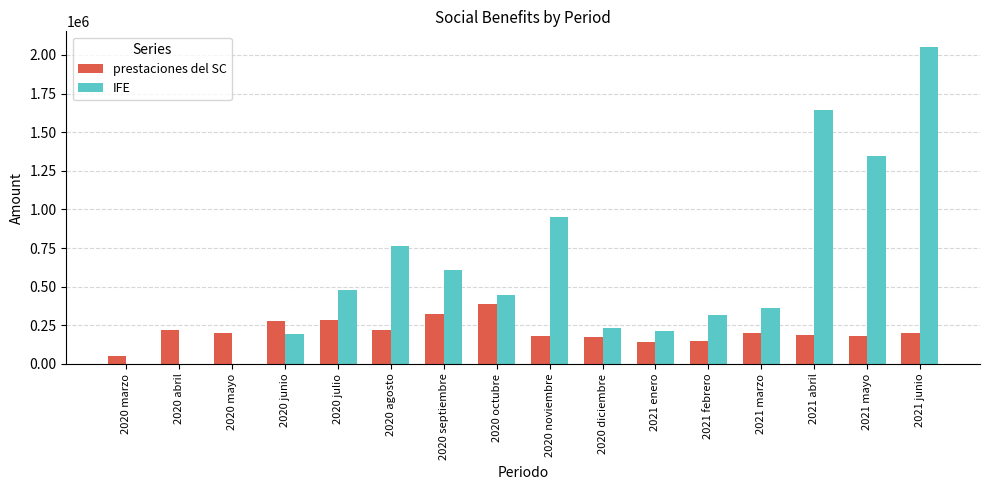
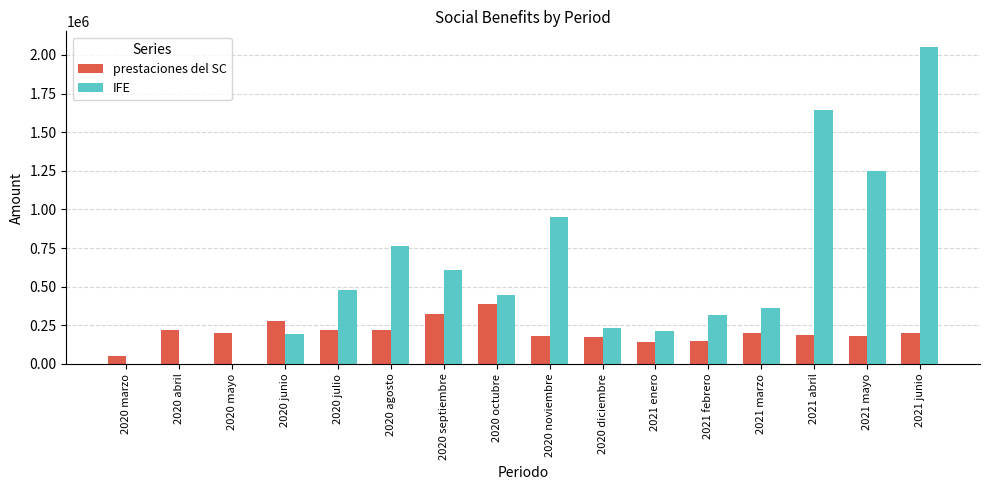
prestaciones del SC, 2020 julio: 290000 -> 220000
IFE, 2021 mayo: 1350000 -> 1250000
